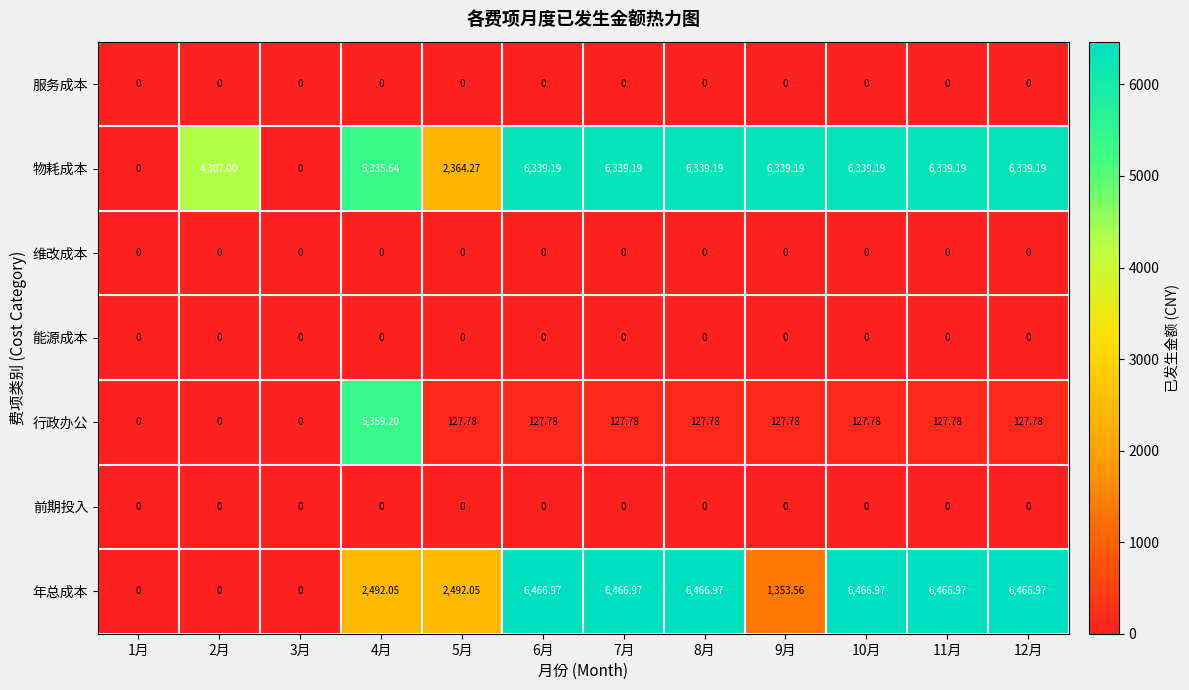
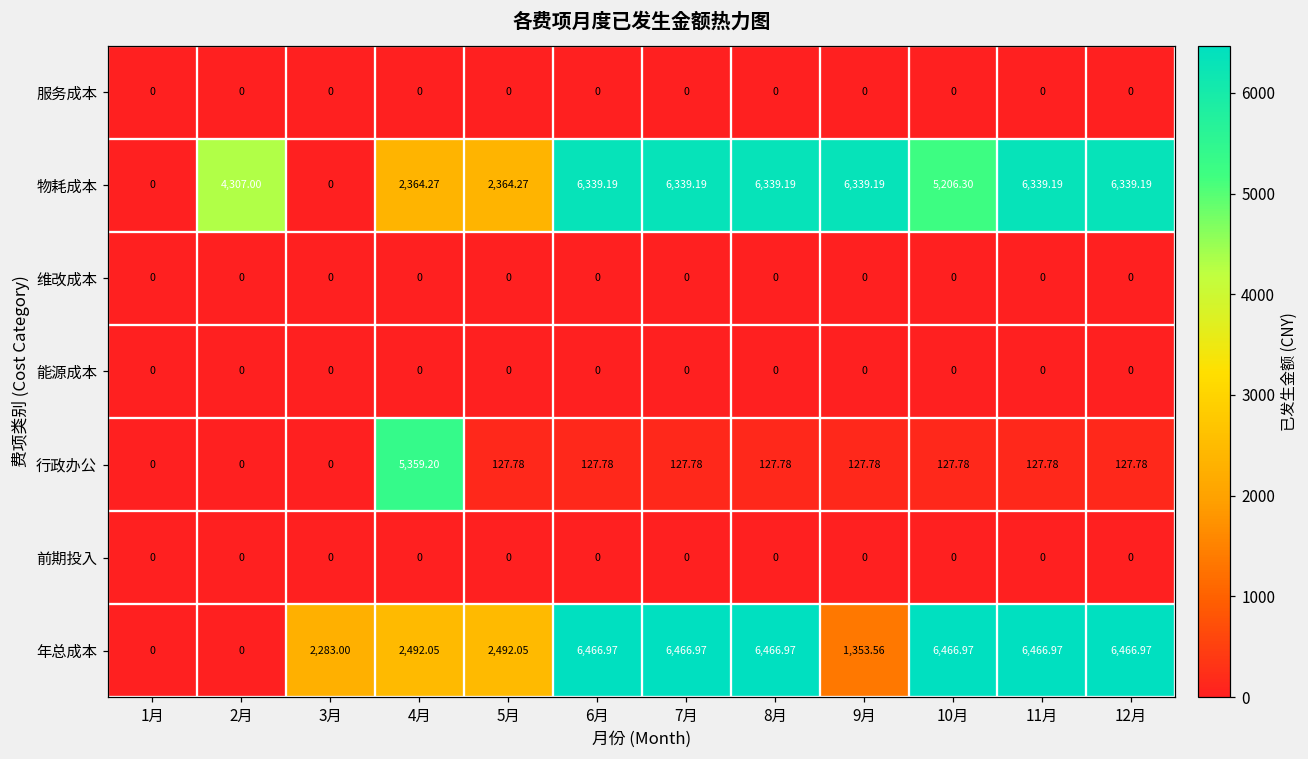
物耗成本, 4月: 5,335.64 -> 2,364.27
物耗成本, 10月: 6,339.19 -> 5,206.30
年总成本, 3月: 0 -> 2,283.00
